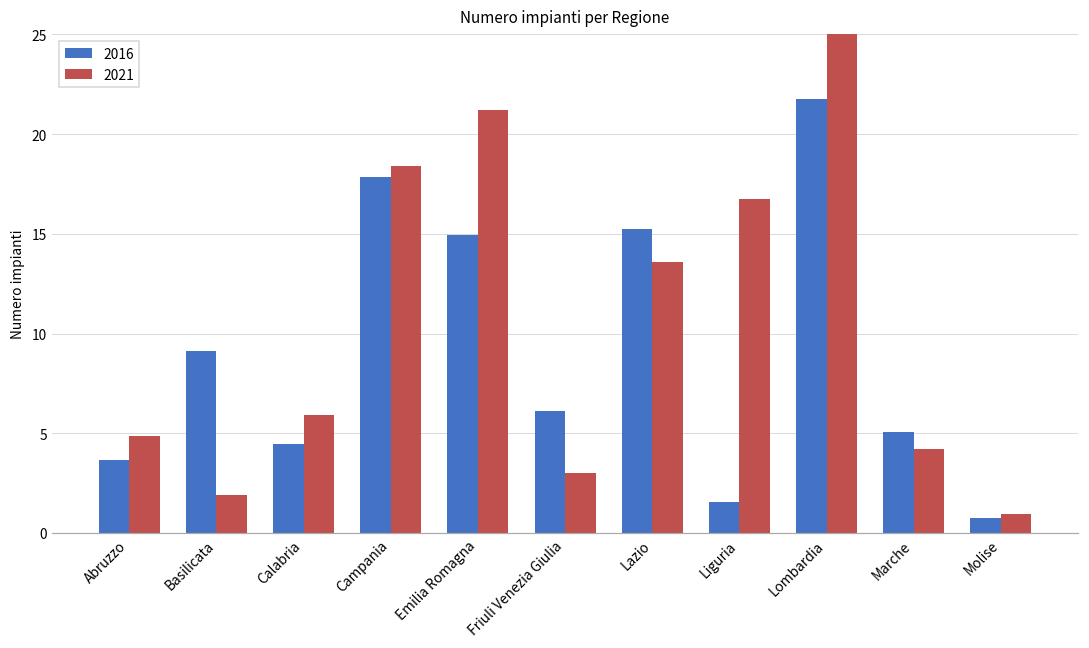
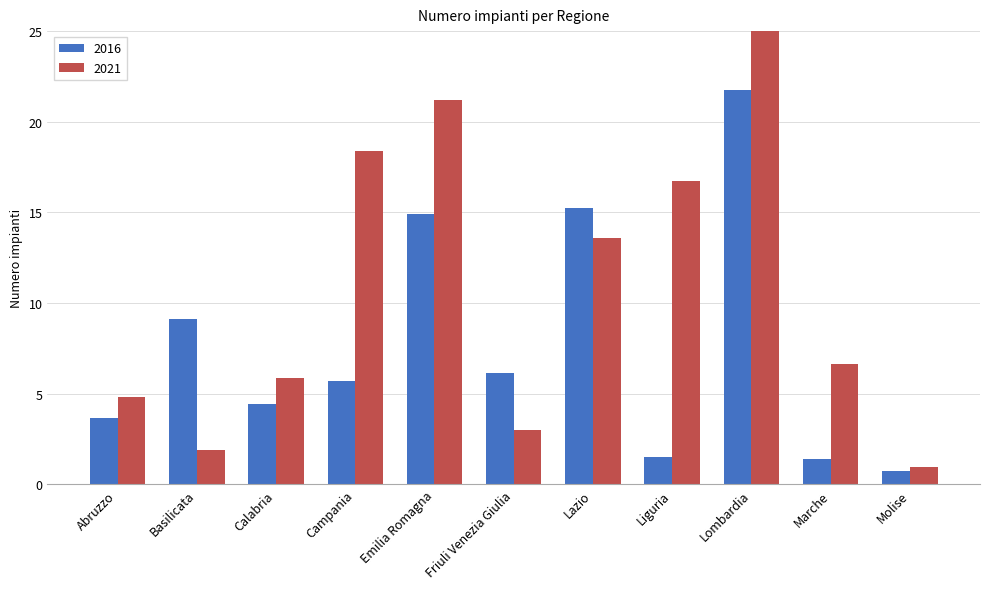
2016, Campania: 17.8 -> 5.7
2016, Marche: 5.1 -> 1.4
2021, Marche: 4.2 -> 6.7
